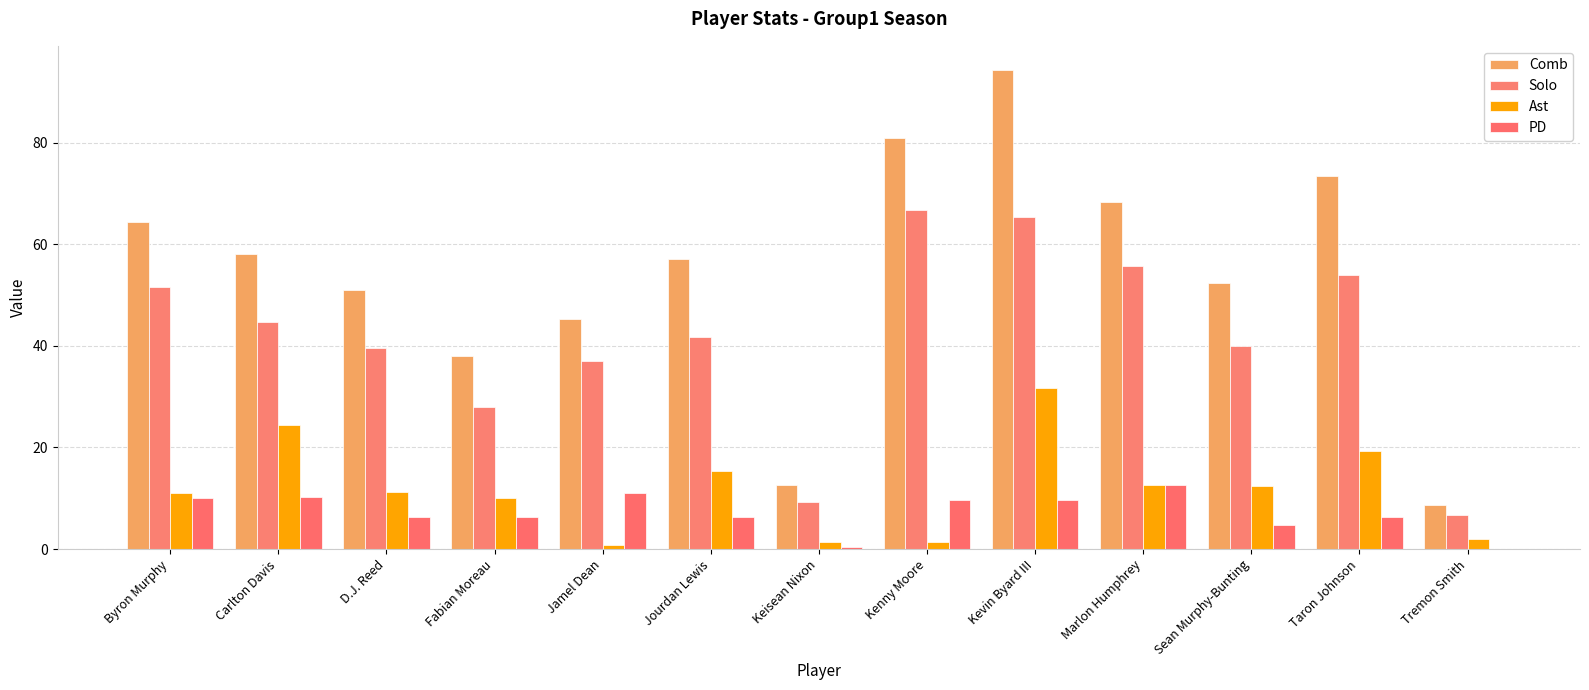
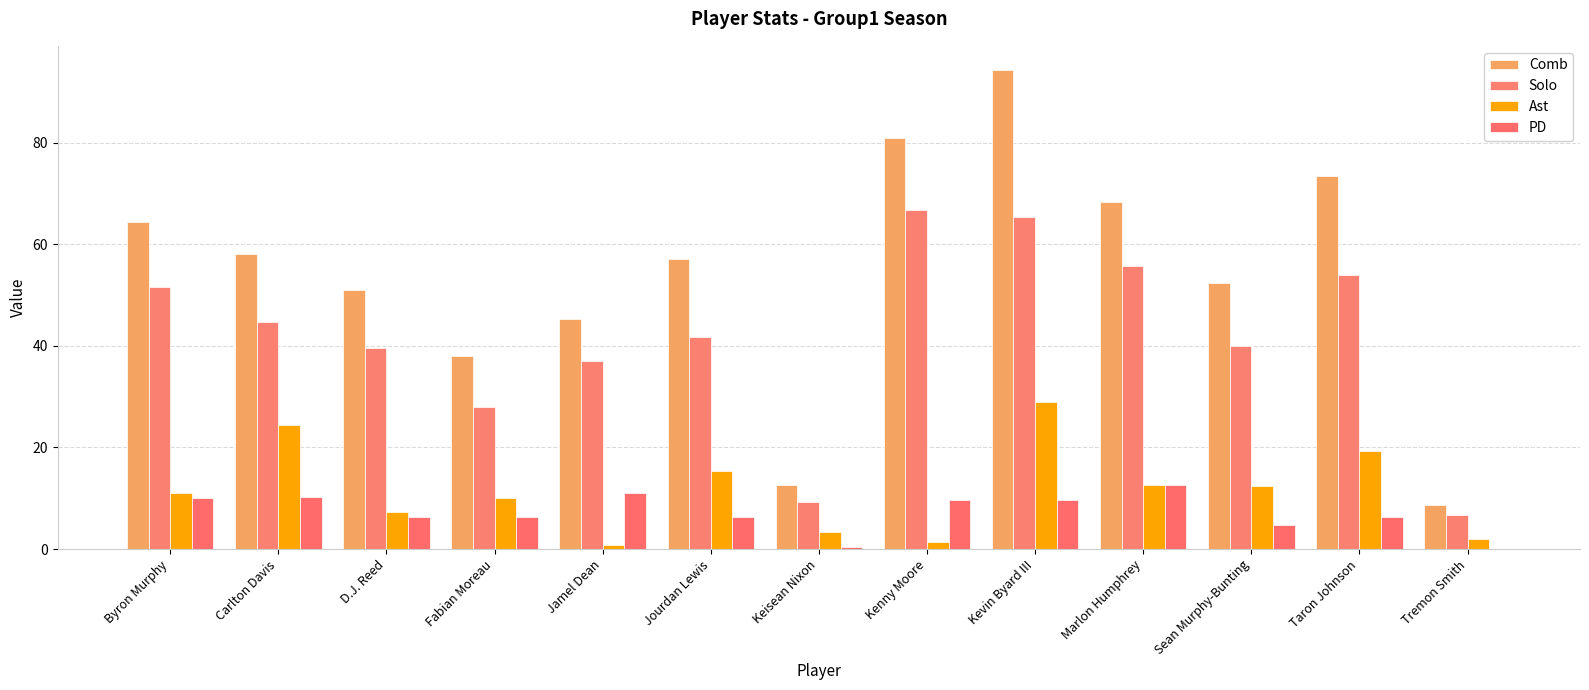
Ast, D.J. Reed: 11 -> 7
Ast, Keisean Nixon: 1 -> 3
Ast, Kevin Byard III: 32 -> 29
